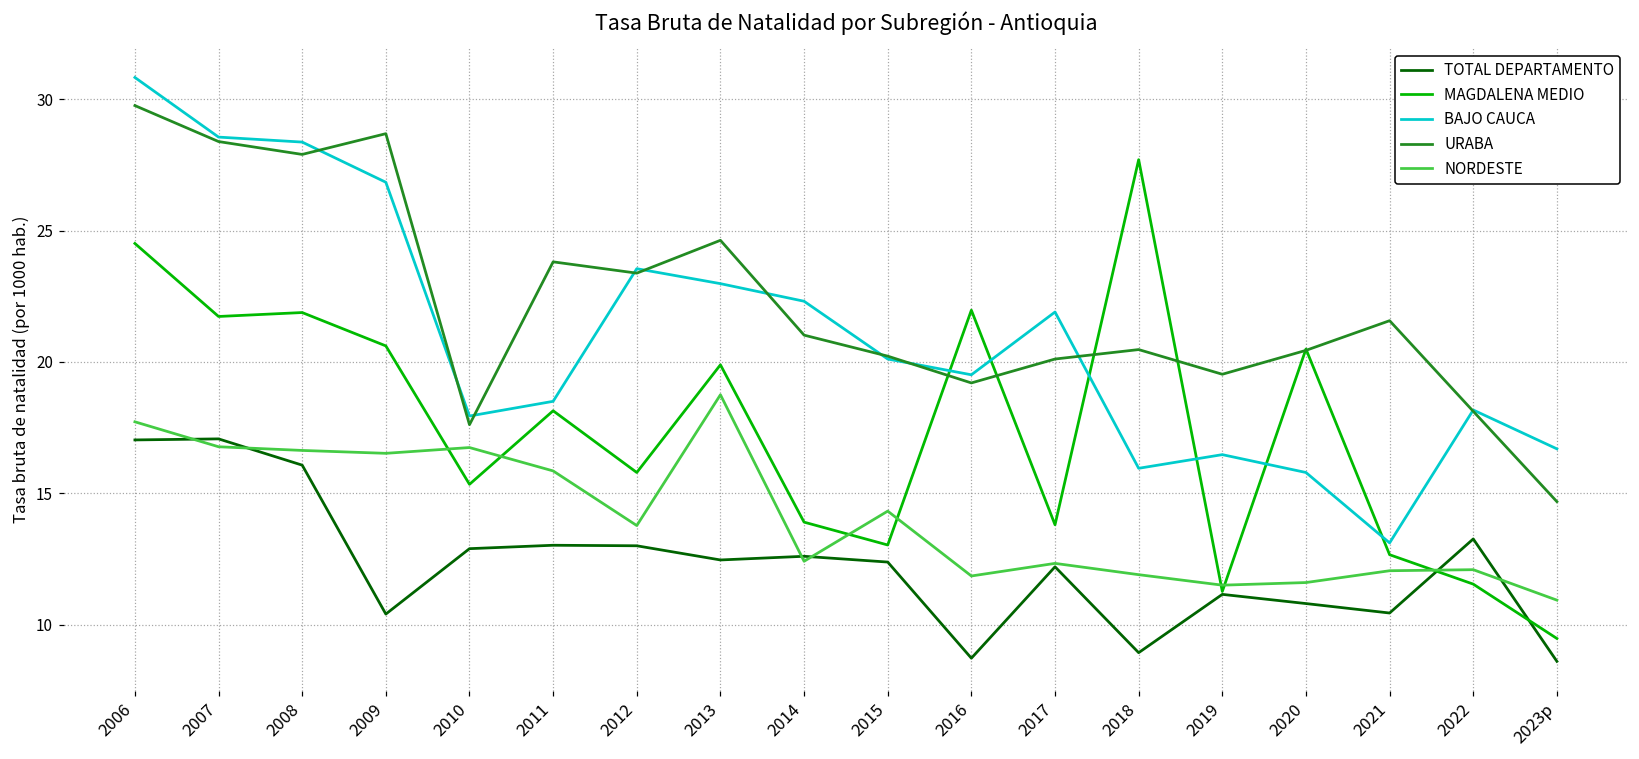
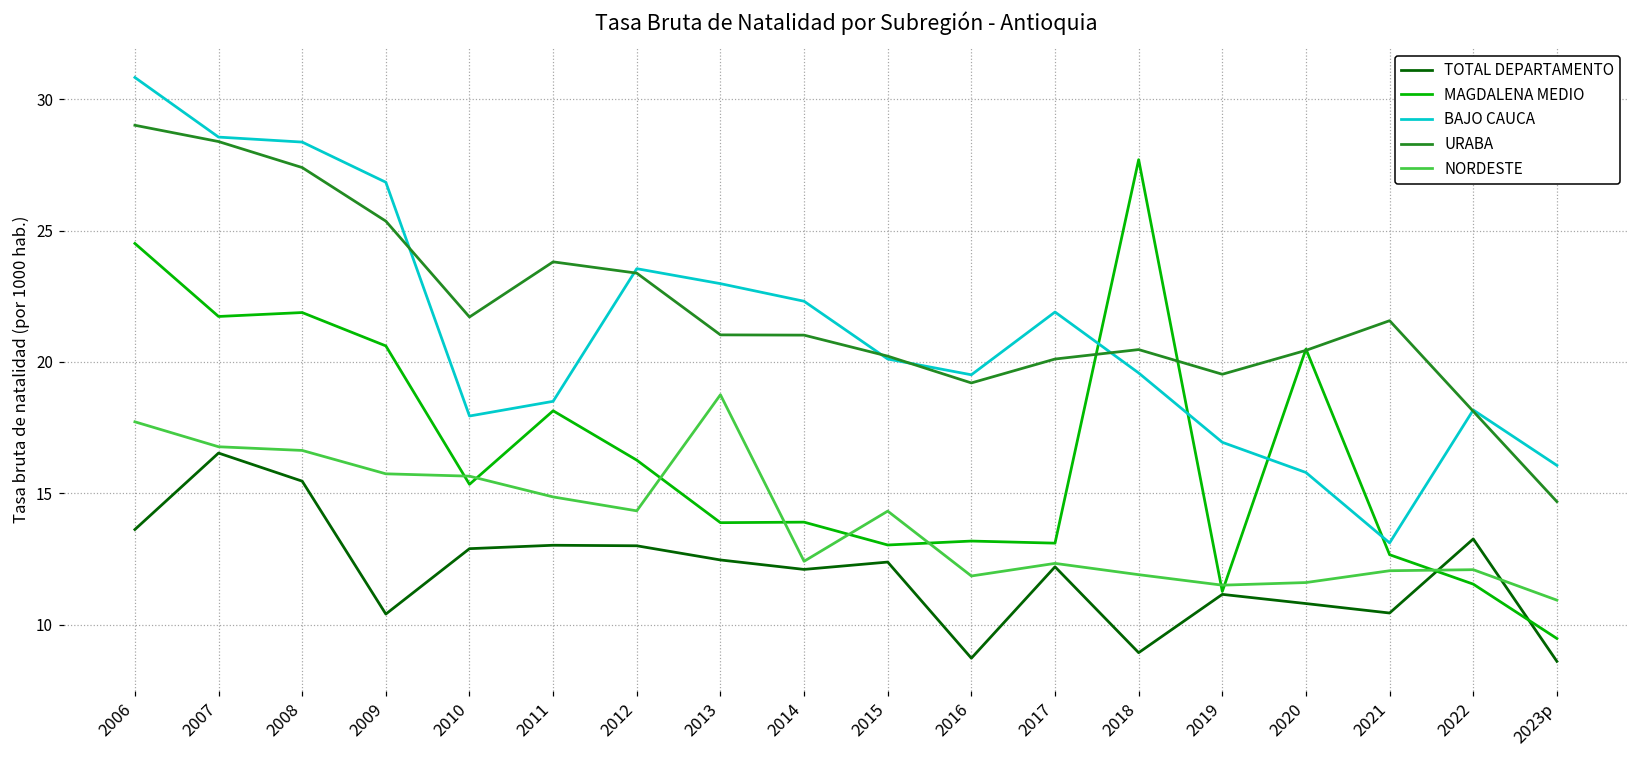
TOTAL DEPARTAMENTO, 2006: 17.0 -> 13.6
URABA, 2006: 29.8 -> 29.0
TOTAL DEPARTAMENTO, 2007: 17.1 -> 16.5
TOTAL DEPARTAMENTO, 2008: 16.1 -> 15.5
URABA, 2008: 27.9 -> 27.4
URABA, 2009: 28.7 -> 25.4
NORDESTE, 2009: 16.5 -> 15.7
URABA, 2010: 17.6 -> 21.7
NORDESTE, 2010: 16.7 -> 15.7
NORDESTE, 2011: 15.9 -> 14.9
MAGDALENA MEDIO, 2012: 15.8 -> 16.3
NORDESTE, 2012: 13.8 -> 14.3
MAGDALENA MEDIO, 2013: 19.9 -> 13.9
URABA, 2013: 24.6 -> 21.0
TOTAL DEPARTAMENTO, 2014: 12.6 -> 12.1
MAGDALENA MEDIO, 2016: 22.0 -> 13.2
MAGDALENA MEDIO, 2017: 13.8 -> 13.1
BAJO CAUCA, 2018: 16.0 -> 19.6
BAJO CAUCA, 2019: 16.5 -> 16.9
BAJO CAUCA, 2023p: 16.7 -> 16.1
